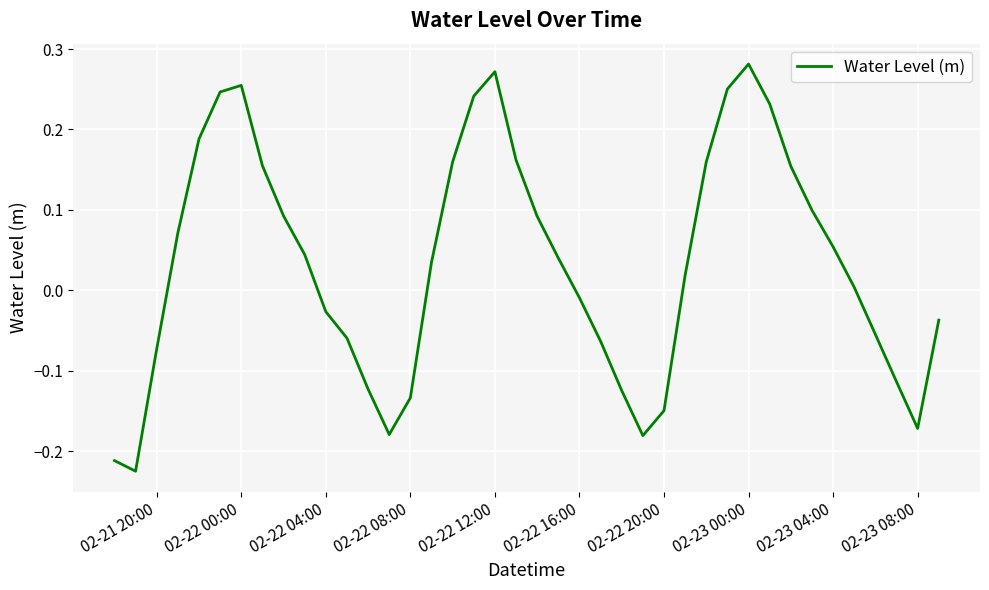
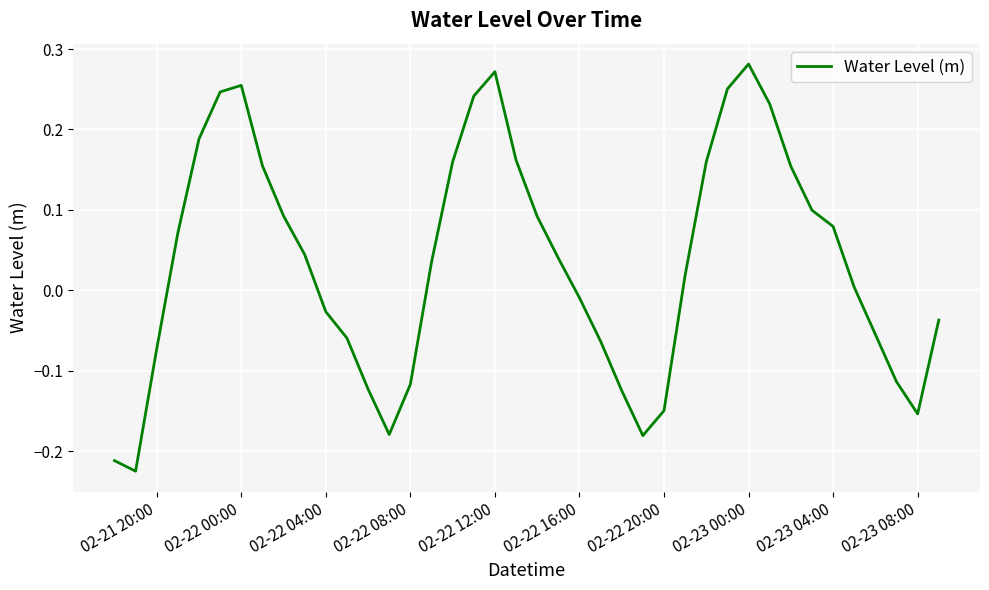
02-22 08:00: -0.13 -> -0.12
02-23 04:00: 0.05 -> 0.08
02-23 08:00: -0.17 -> -0.15
